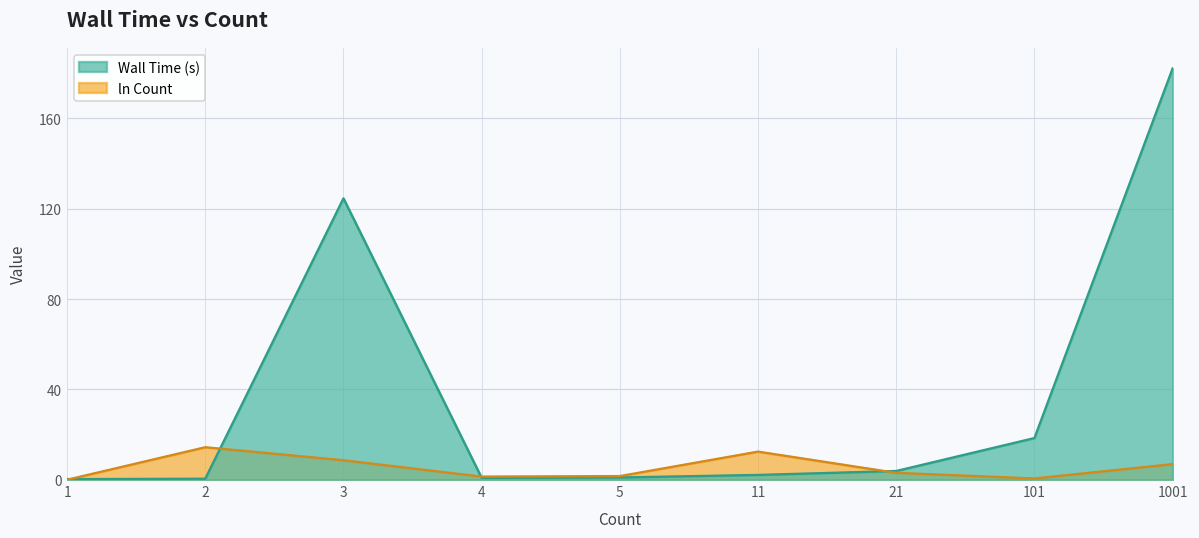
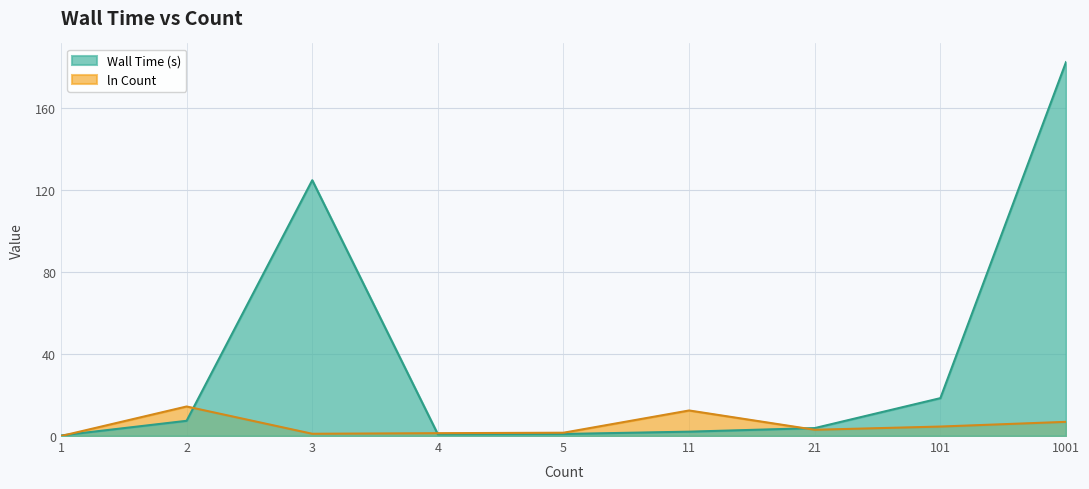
Wall Time (s), 2: 0 -> 7
ln Count, 3: 9 -> 1
ln Count, 101: 1 -> 5
